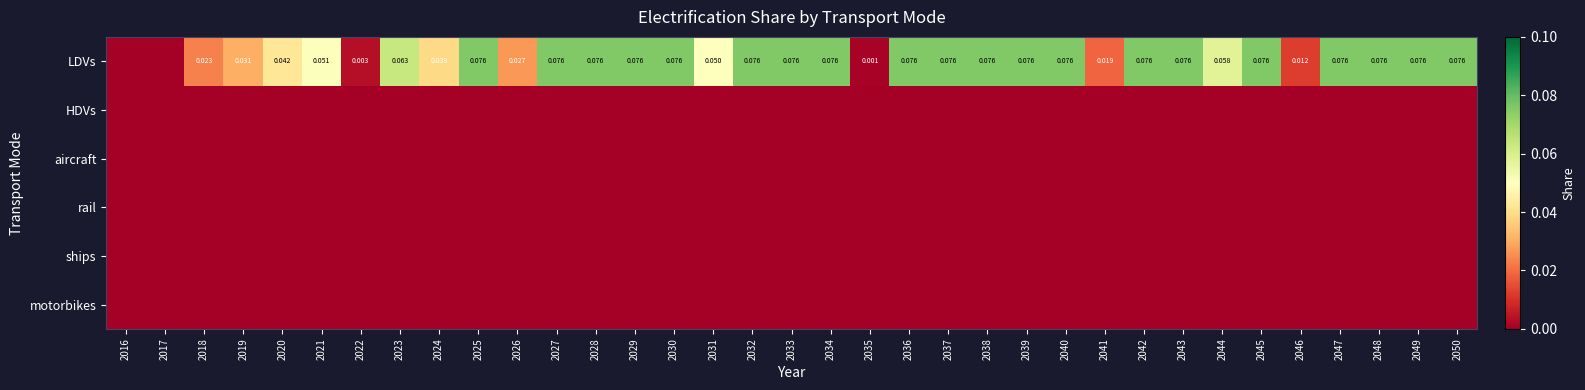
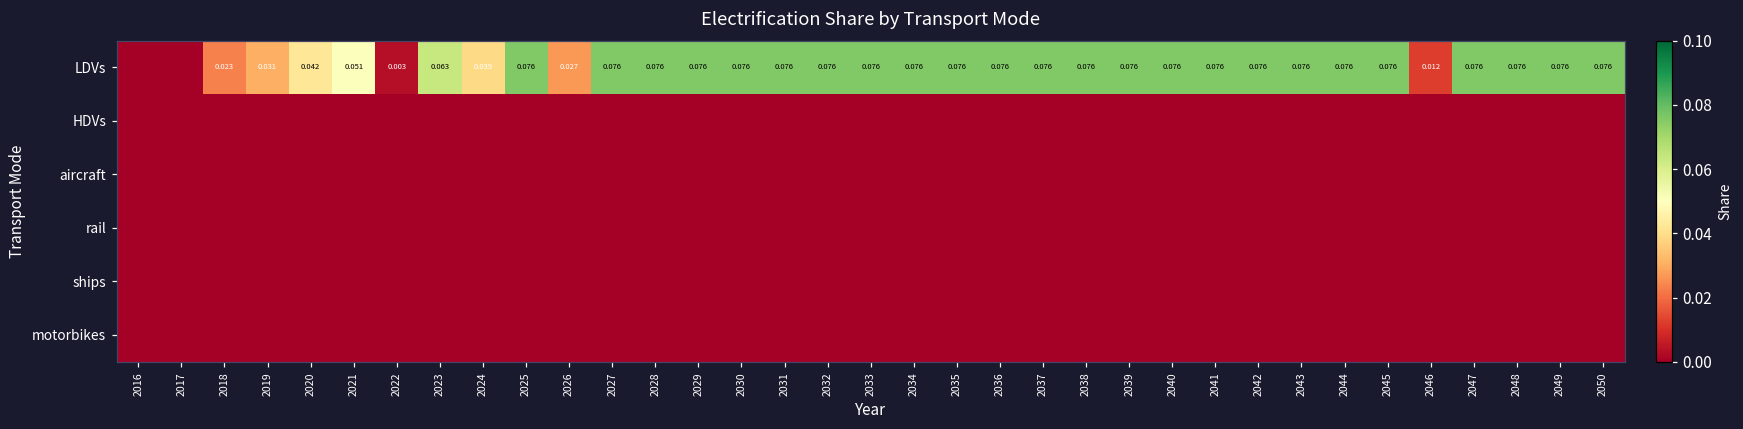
LDVs, 2031: 0.050 -> 0.076
LDVs, 2035: 0.001 -> 0.076
LDVs, 2041: 0.019 -> 0.076
LDVs, 2044: 0.058 -> 0.076
